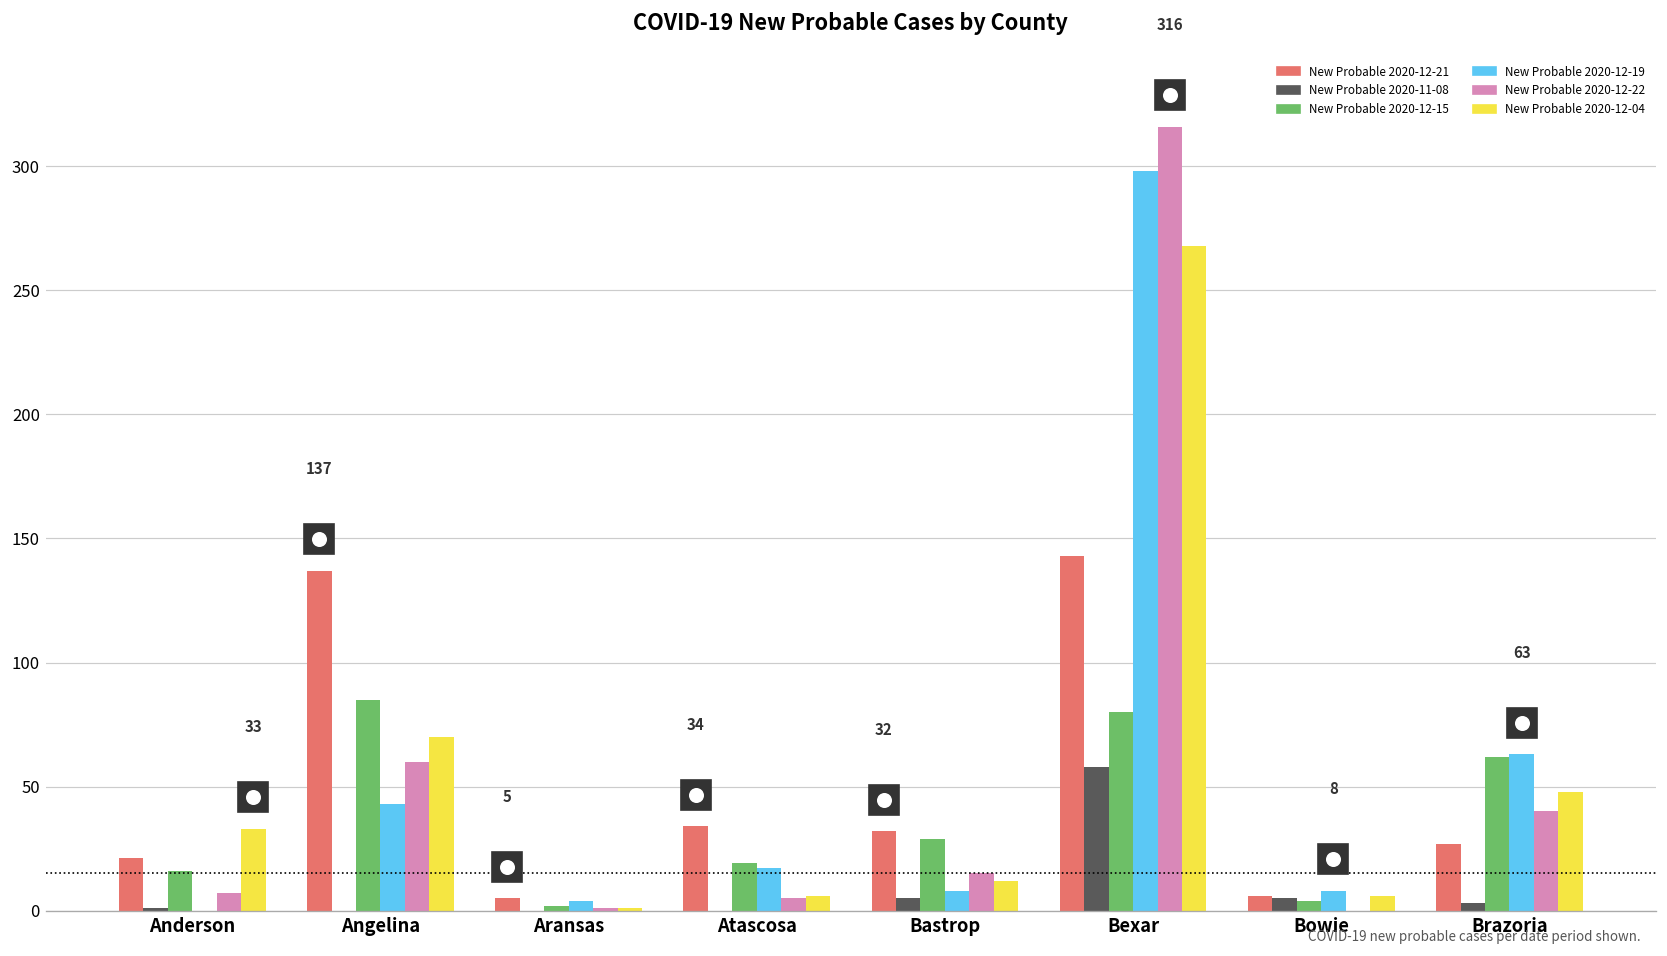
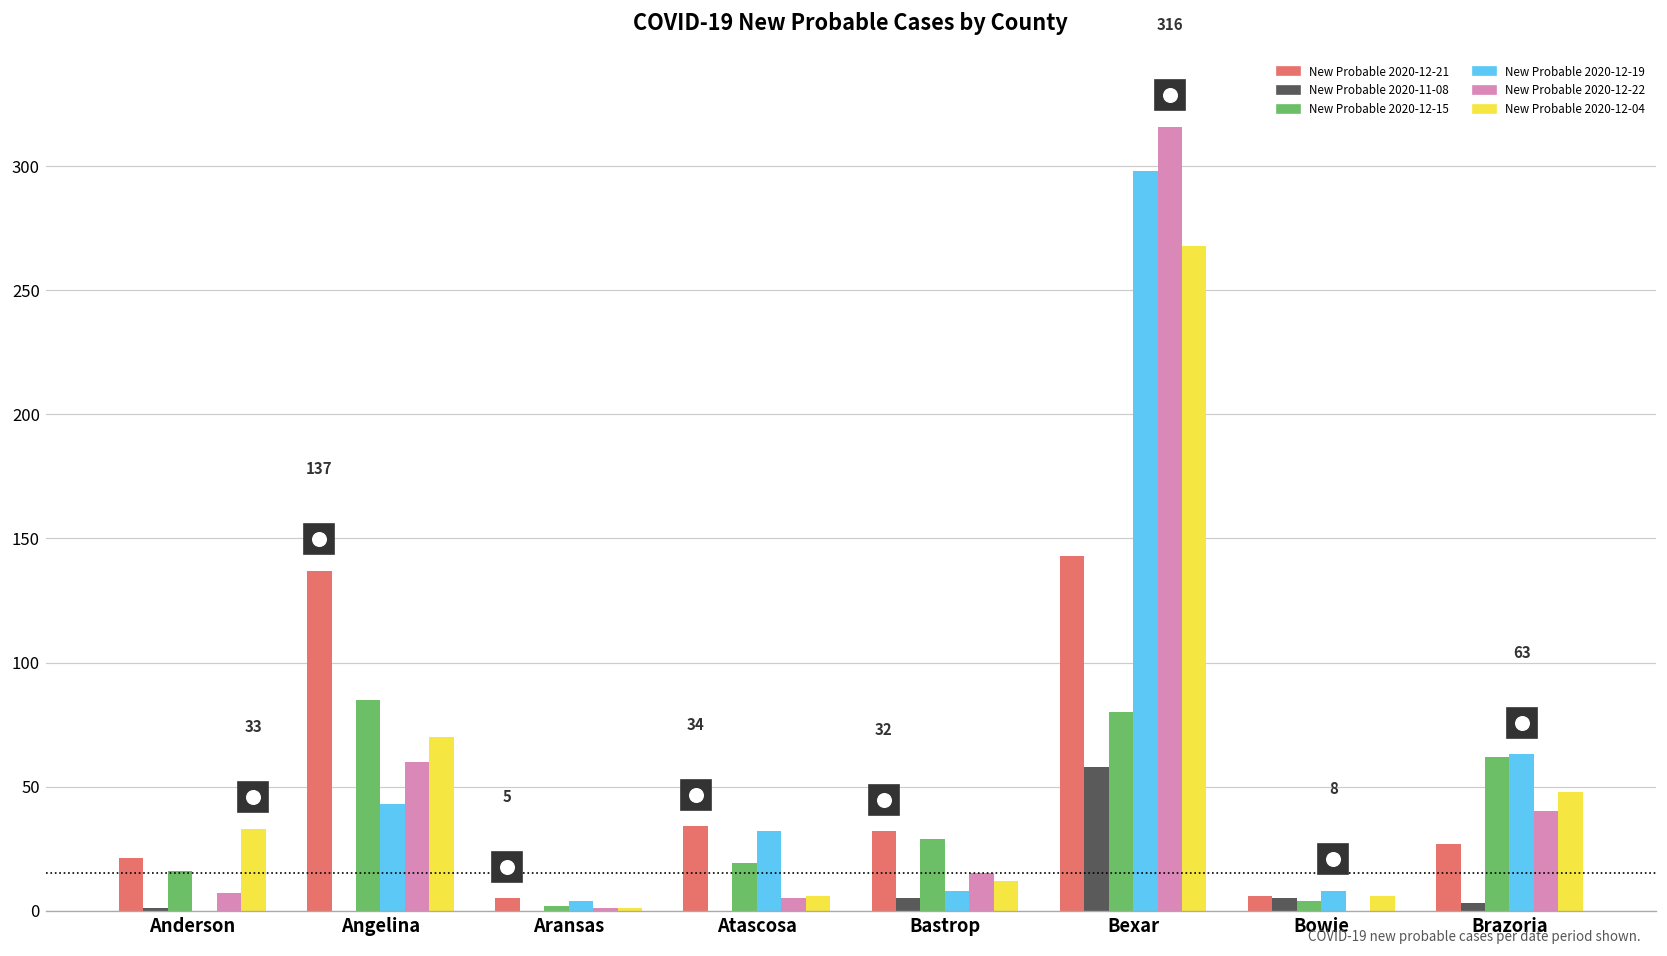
New Probable 2020-12-19, Atascosa: 17 -> 32
